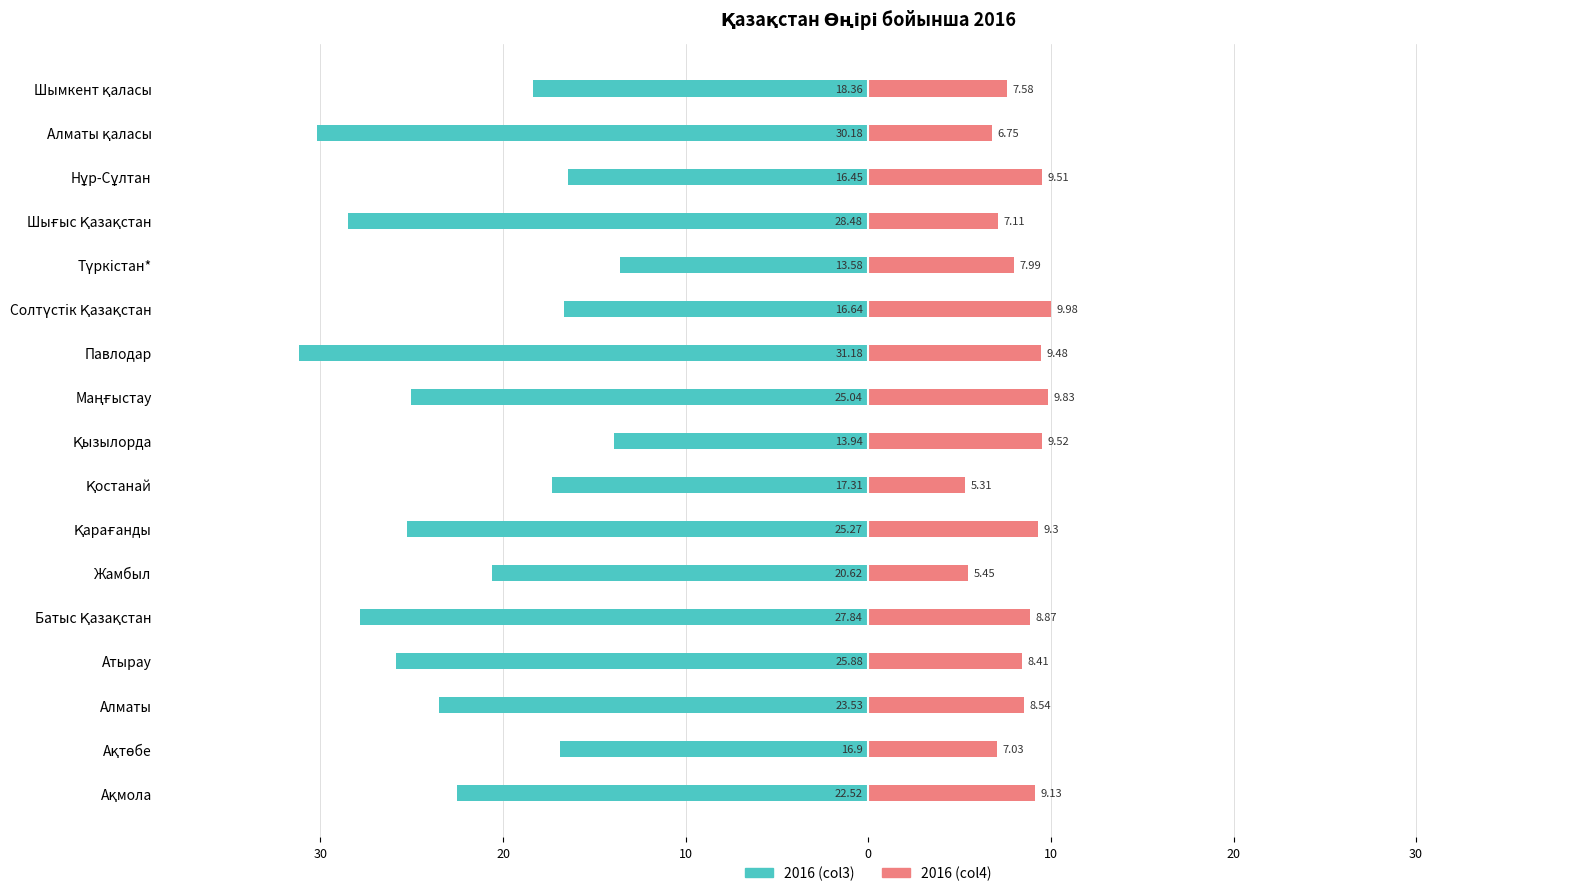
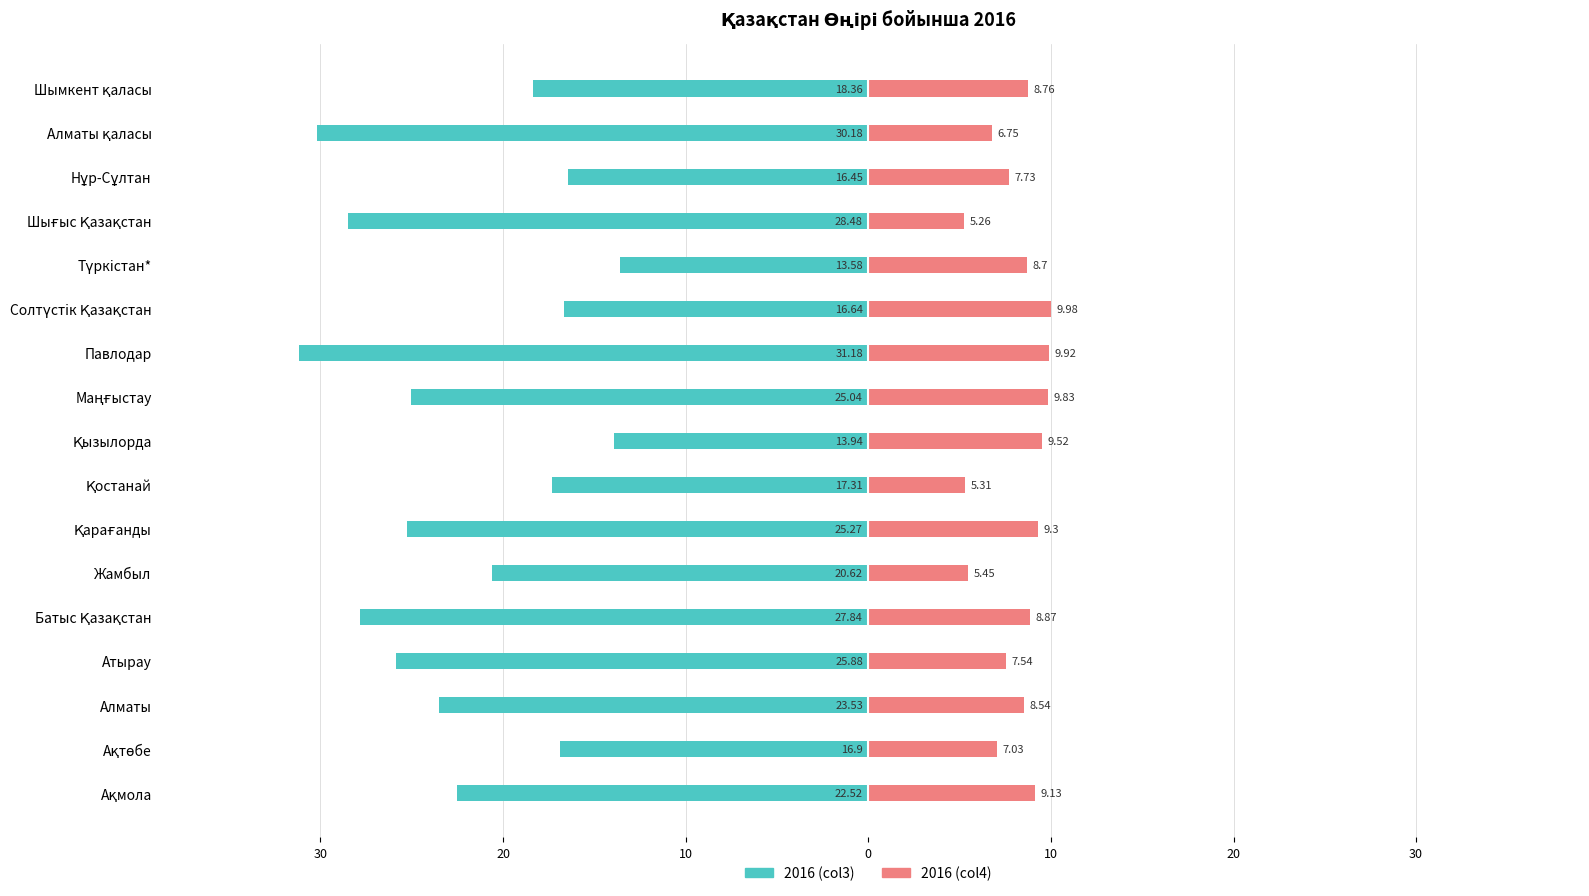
2016 (col4), Шымкент қаласы: 7.58 -> 8.76
2016 (col4), Нұр-Сұлтан: 9.51 -> 7.73
2016 (col4), Шығыс Қазақстан: 7.11 -> 5.26
2016 (col4), Түркістан*: 7.99 -> 8.7
2016 (col4), Павлодар: 9.48 -> 9.92
2016 (col4), Атырау: 8.41 -> 7.54
